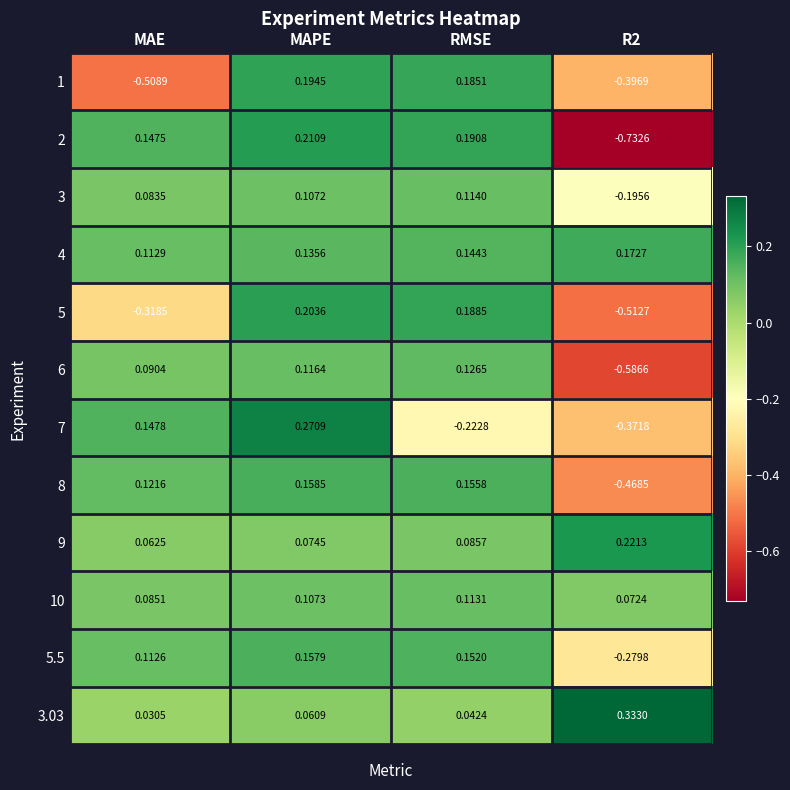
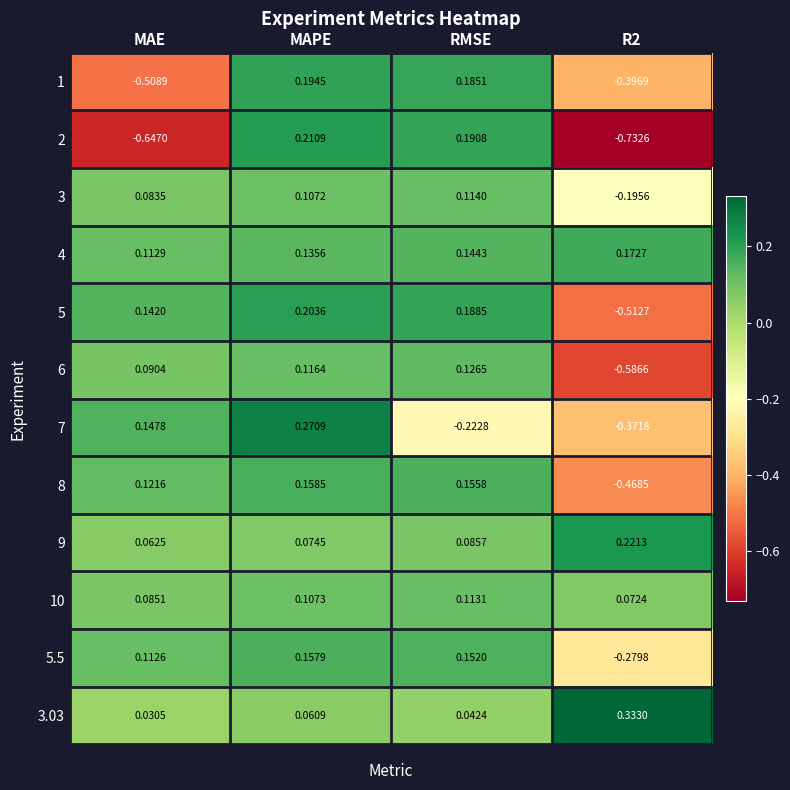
2, MAE: 0.1475 -> -0.6470
5, MAE: -0.3185 -> 0.1420
